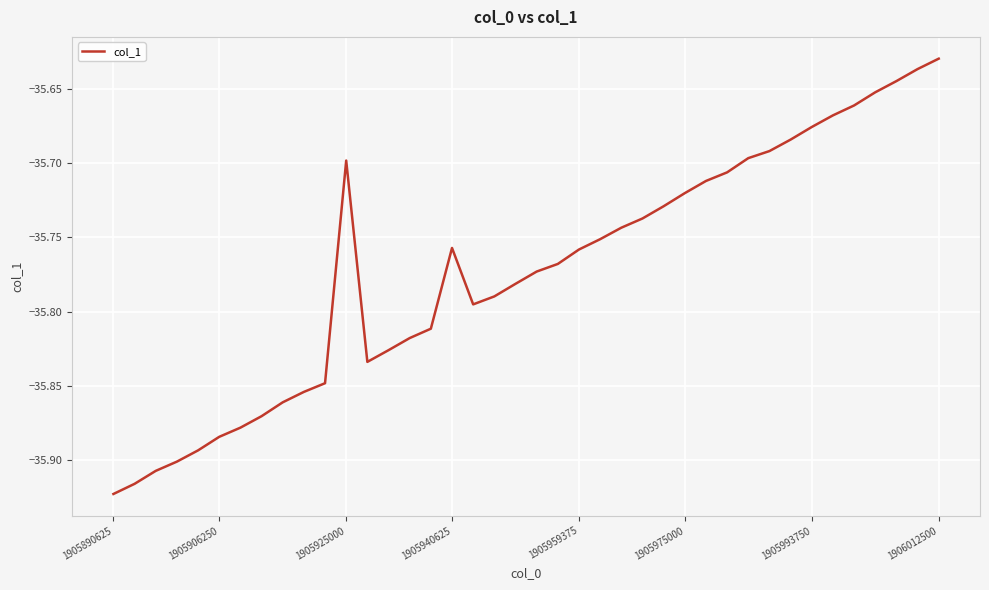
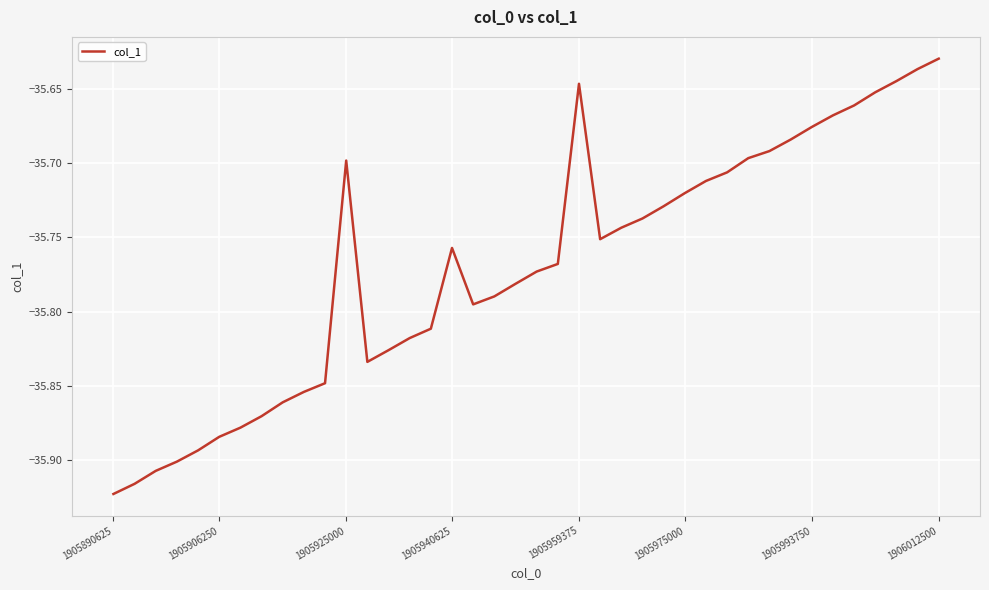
1905959375: -35.758 -> -35.646
